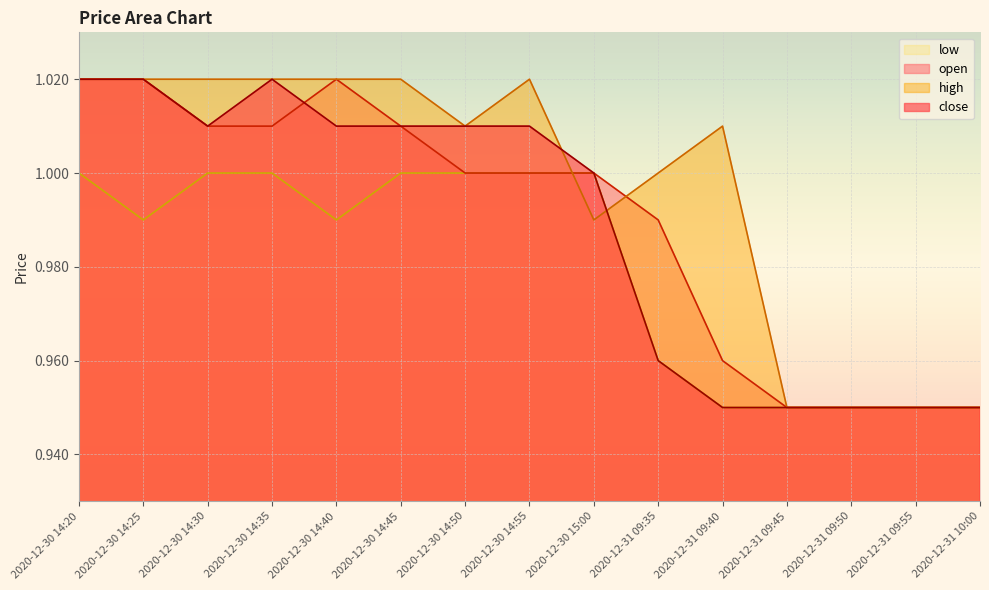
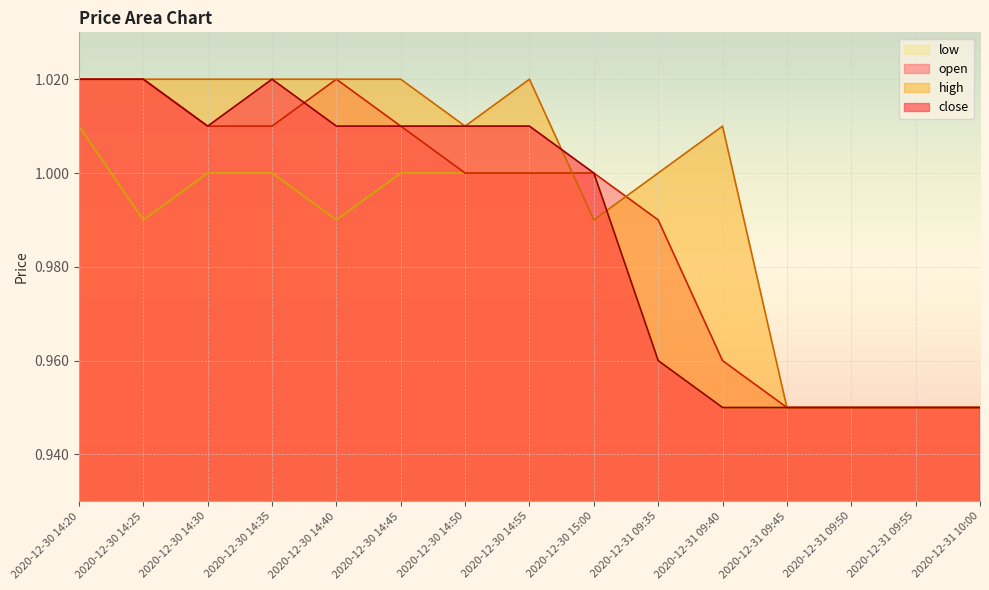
low, 2020-12-30 14:20: 1.00 -> 1.01
